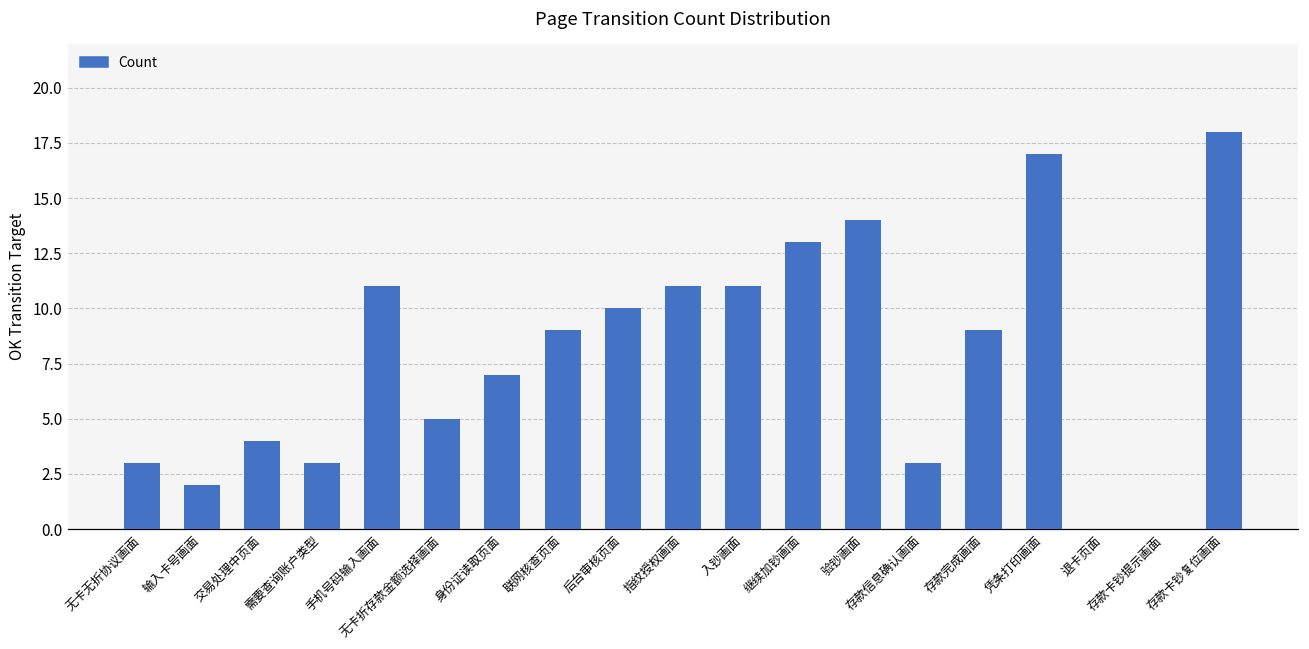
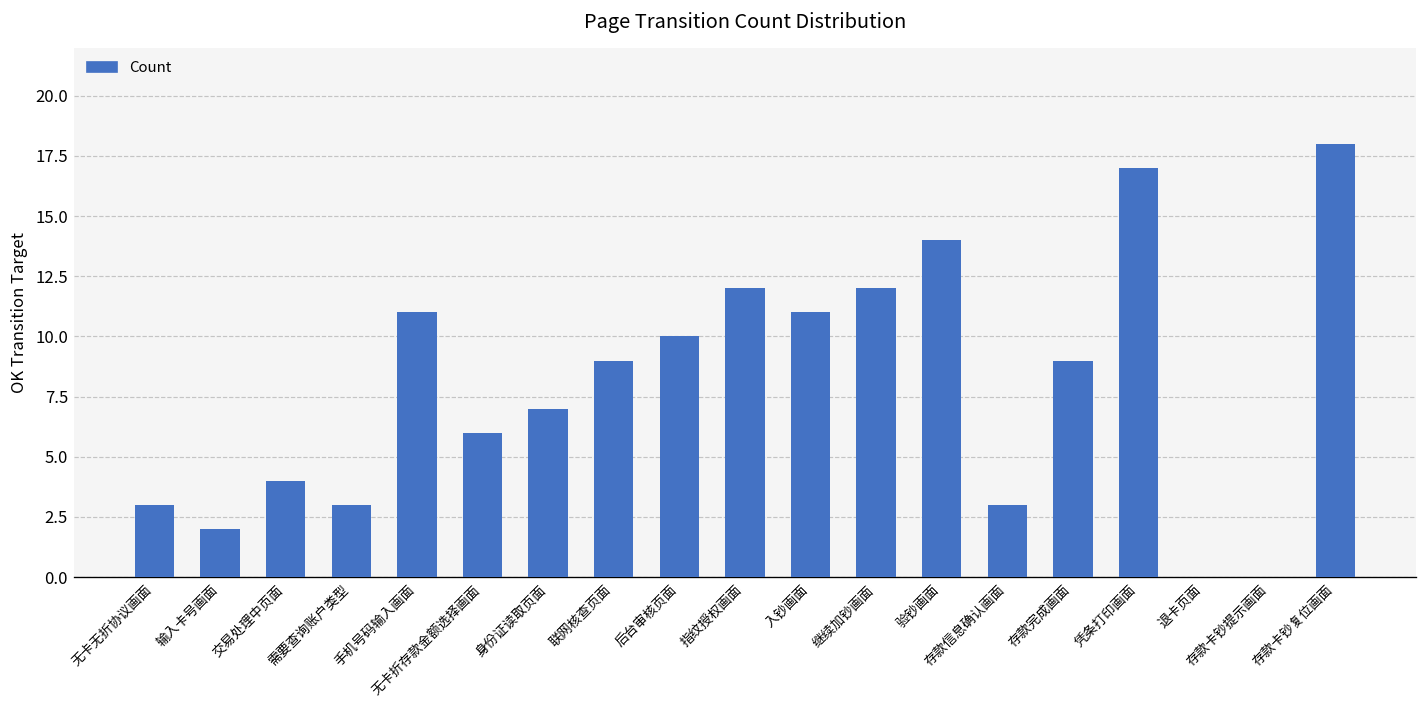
无卡折存款金额选择画面: 5 -> 6
指纹授权画面: 11 -> 12
继续加钞画面: 13 -> 12
